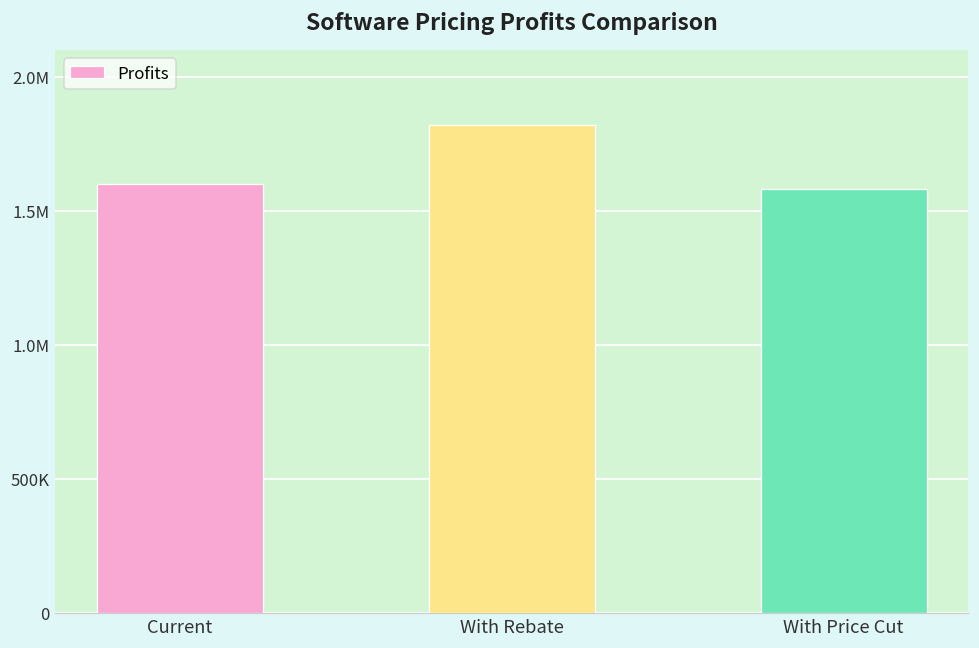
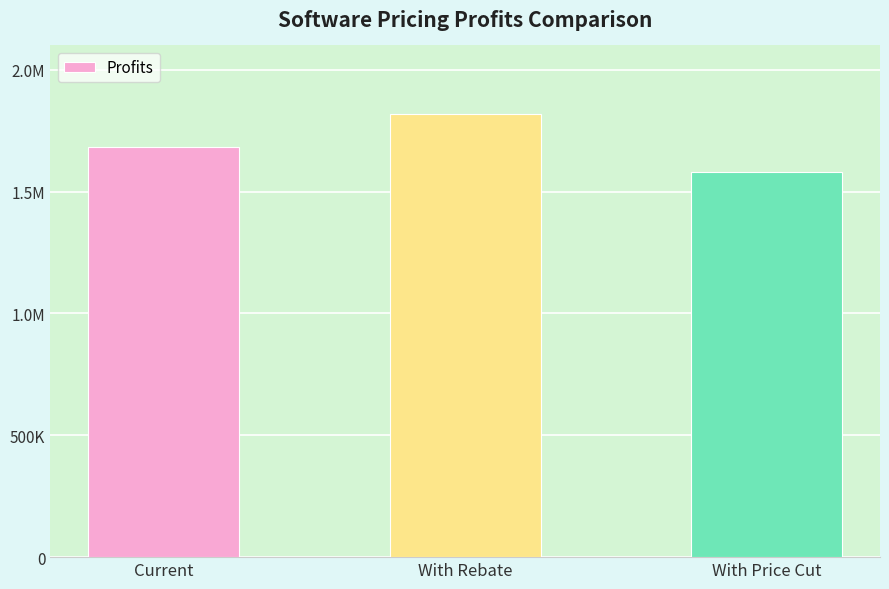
Current: 1600000 -> 1680000
